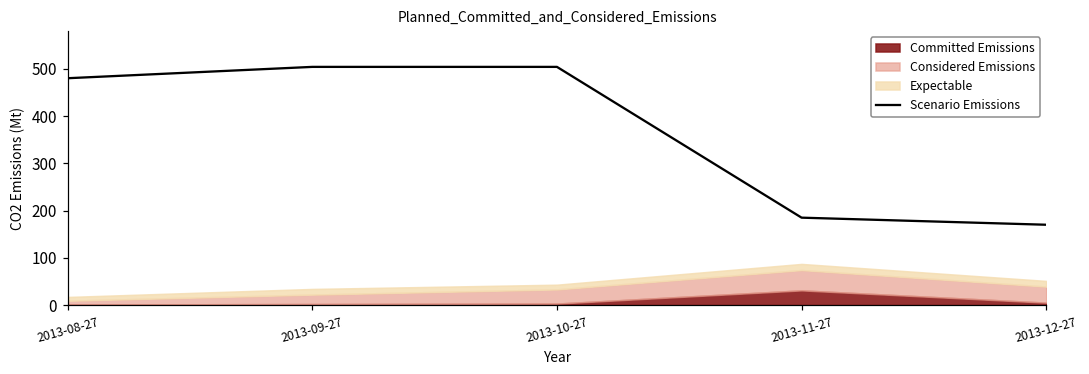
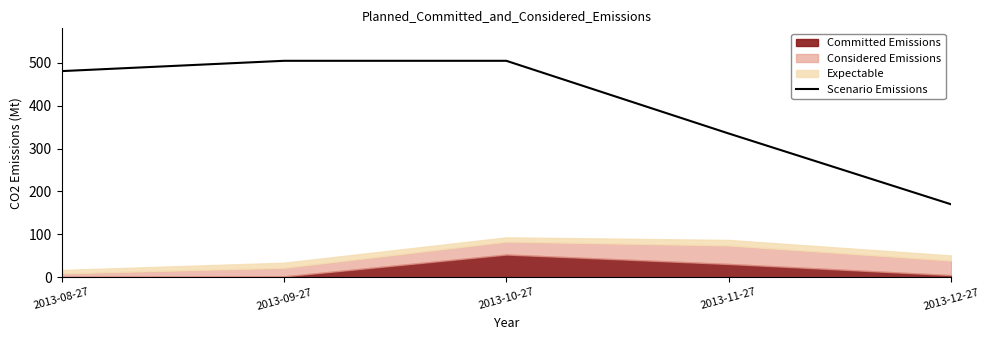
Committed Emissions, 2013-10-27: 0 -> 50
Scenario Emissions, 2013-11-27: 190 -> 340
